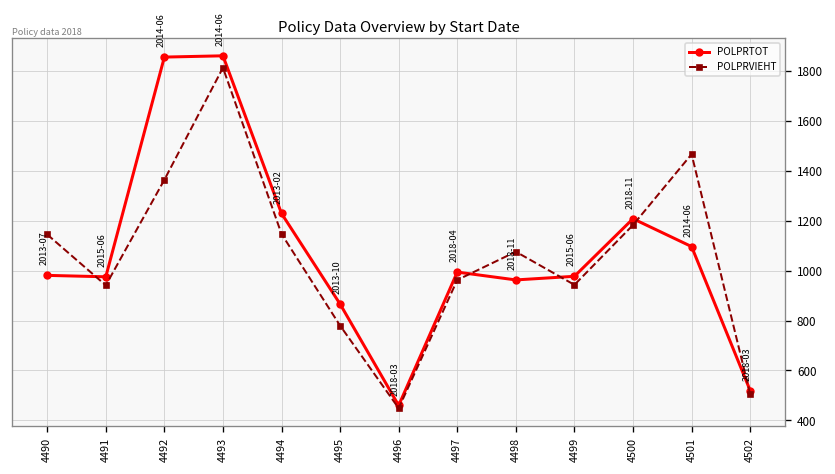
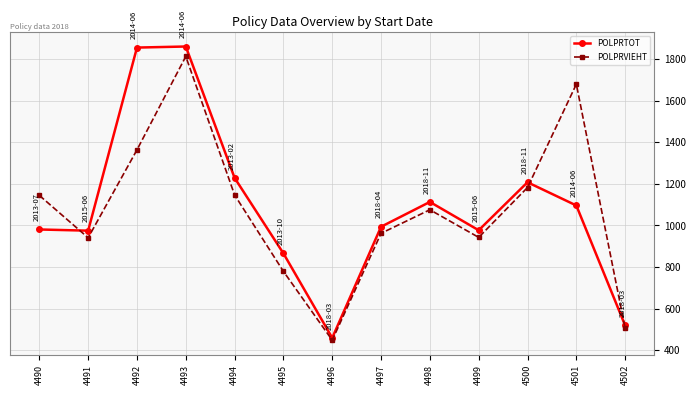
POLPRTOT, 4498: 960 -> 1110
POLPRVIEHT, 4501: 1470 -> 1680
